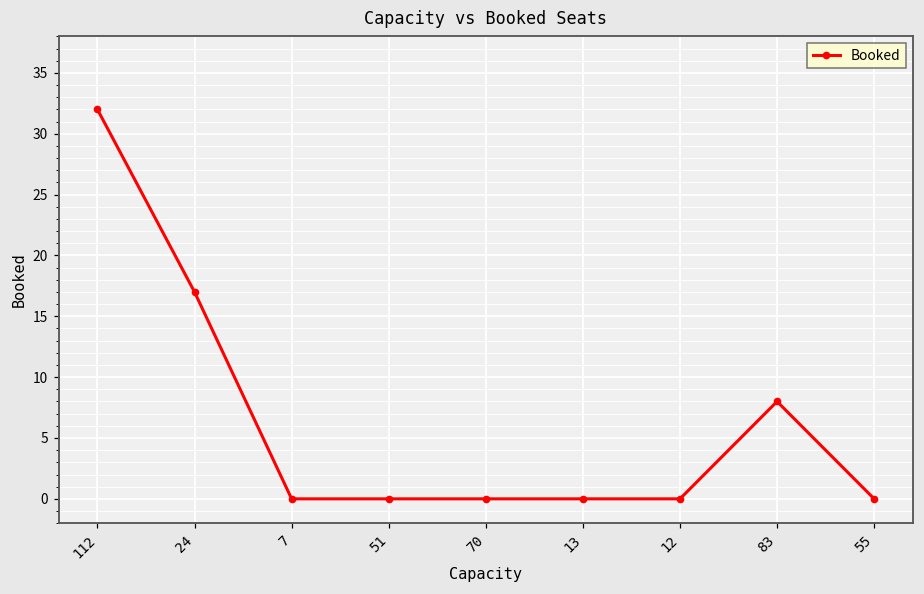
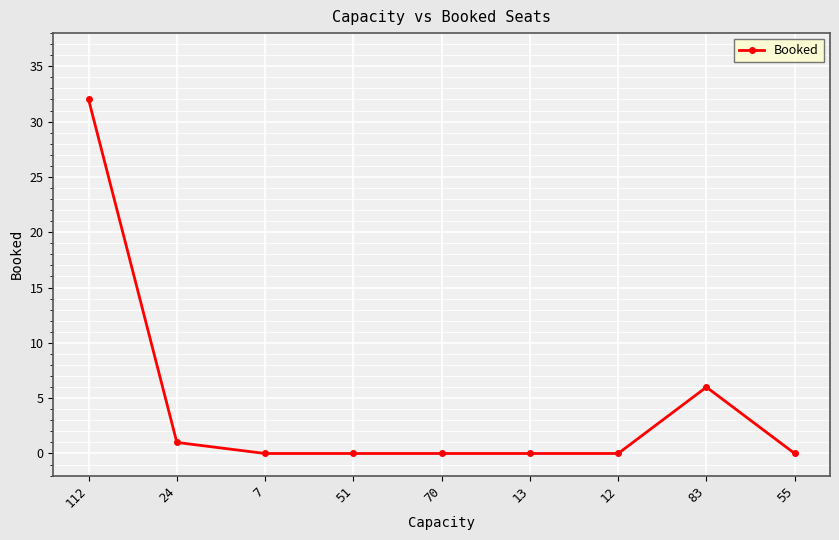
24: 17 -> 1
83: 8 -> 6
